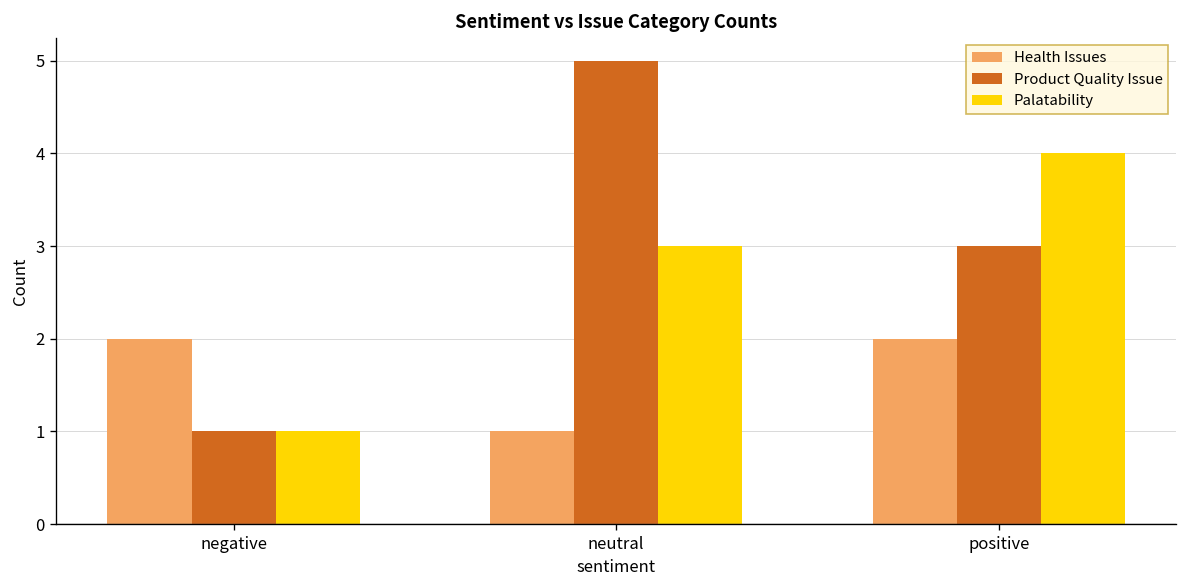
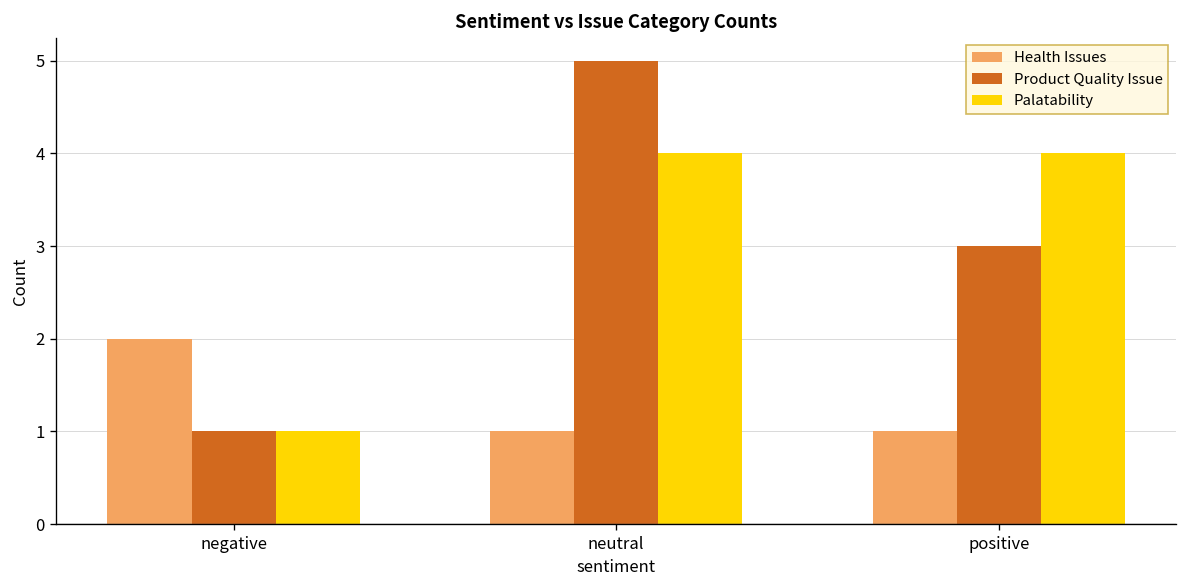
Palatability, neutral: 3 -> 4
Health Issues, positive: 2 -> 1
